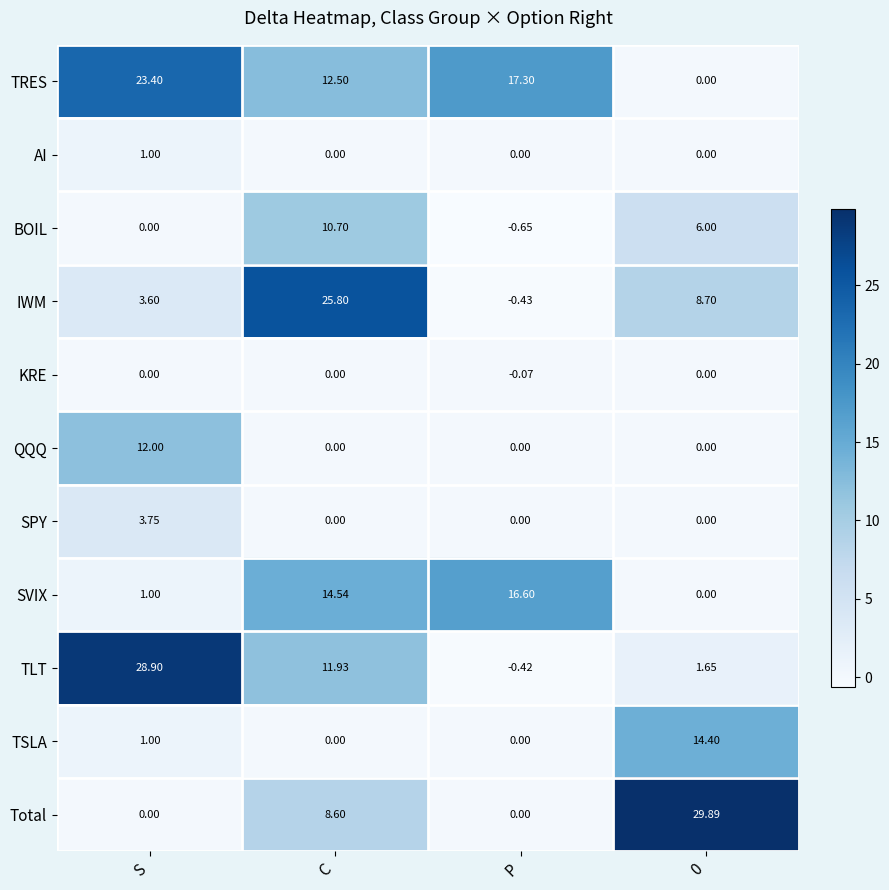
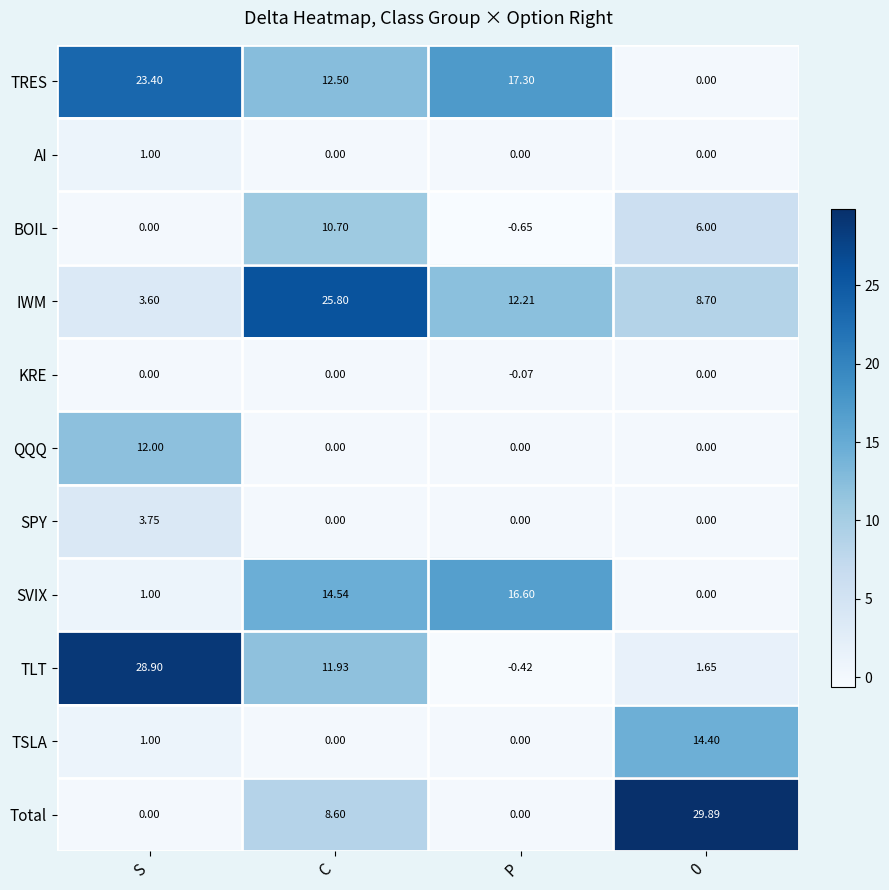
IWM, P: -0.43 -> 12.21
